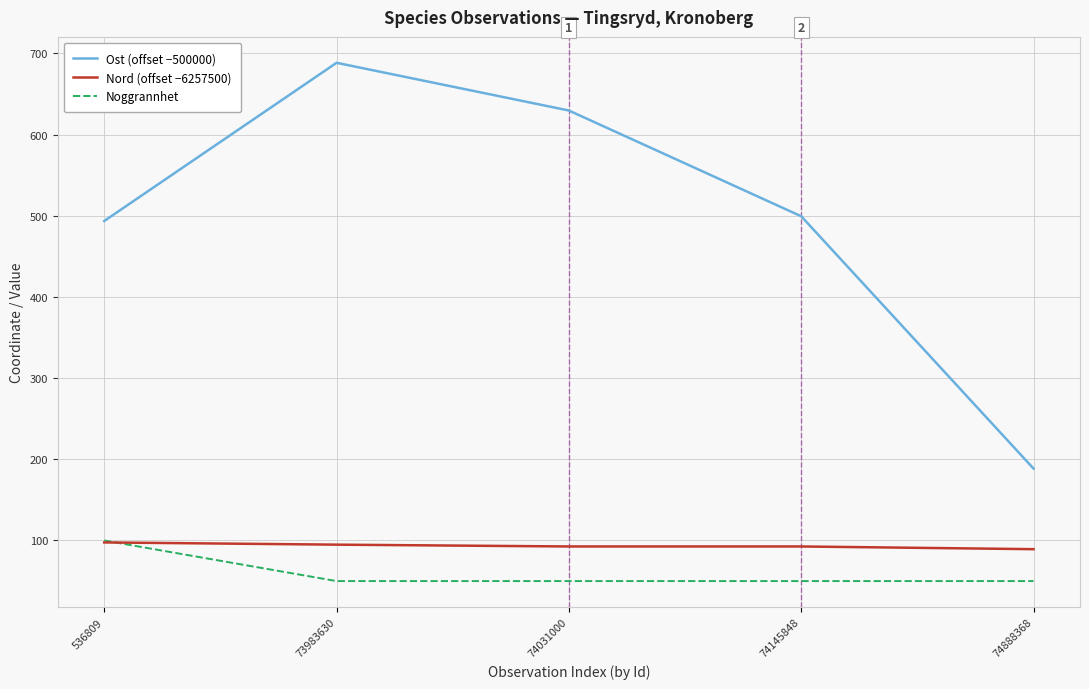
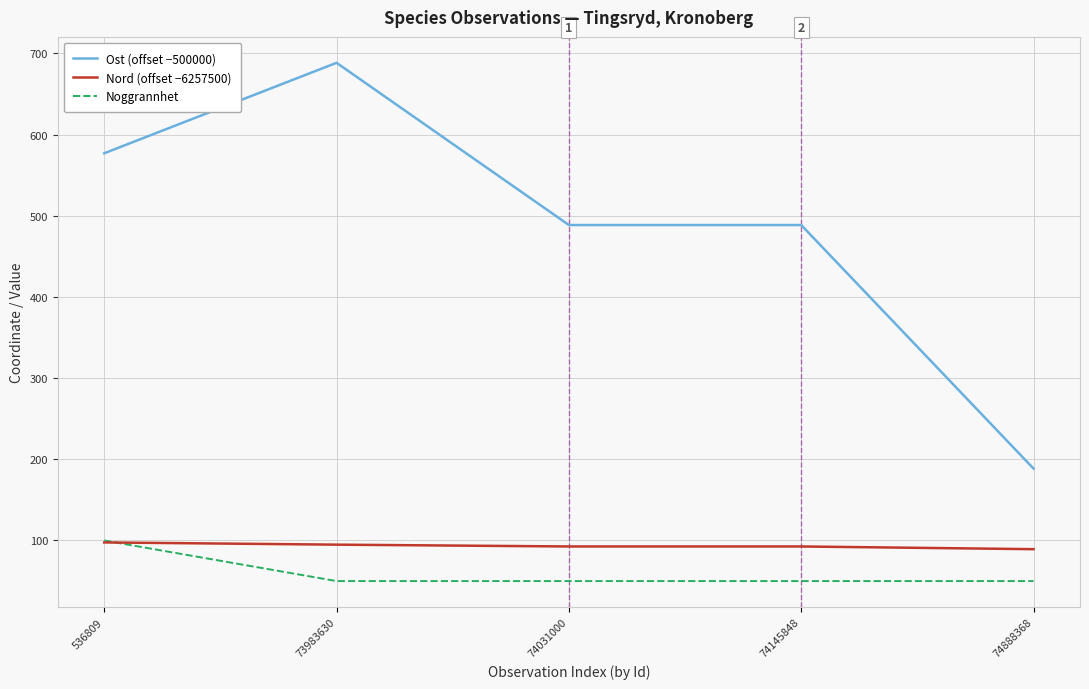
Ost (offset −500000), 536809: 490 -> 580
Ost (offset −500000), 74031000: 630 -> 490
Ost (offset −500000), 74145848: 500 -> 490
